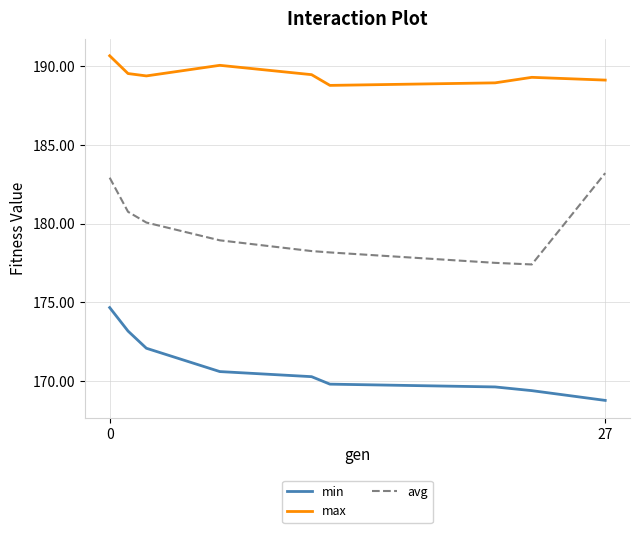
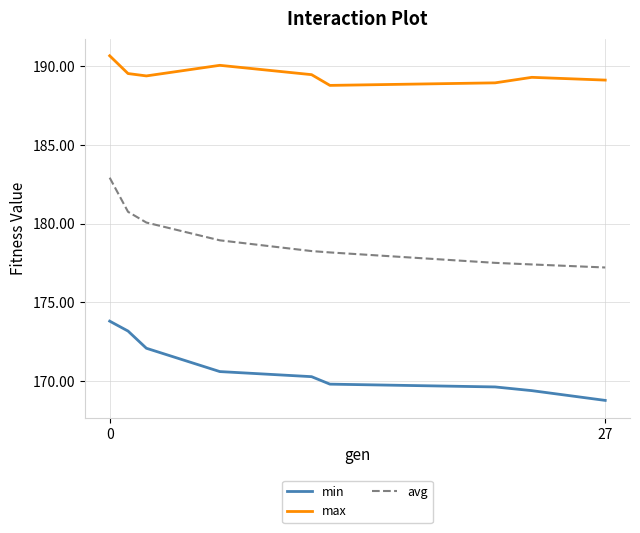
min, 0: 174.7 -> 173.8
avg, 27: 183.2 -> 177.2
